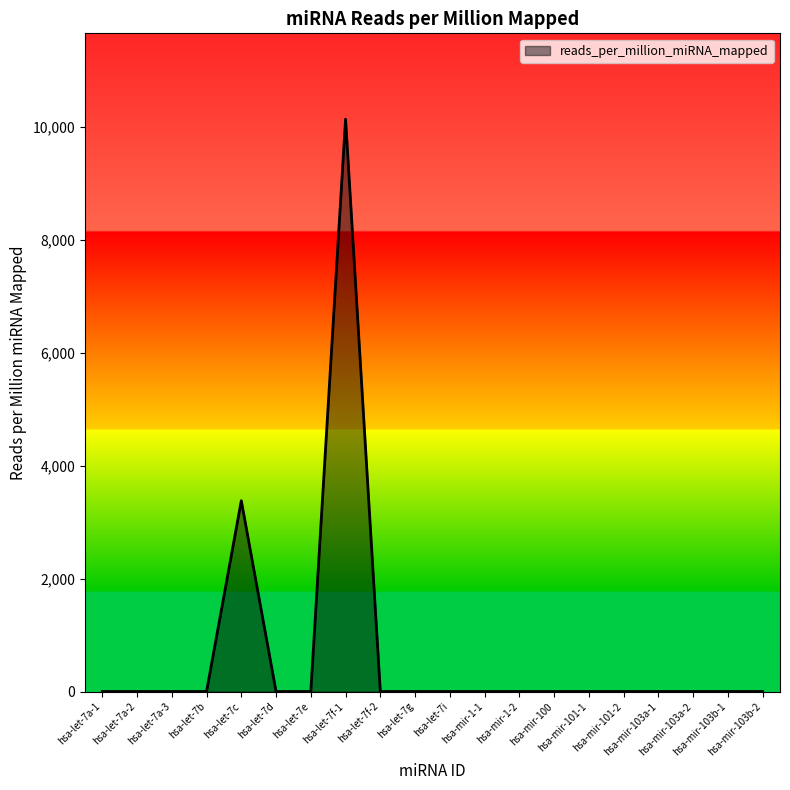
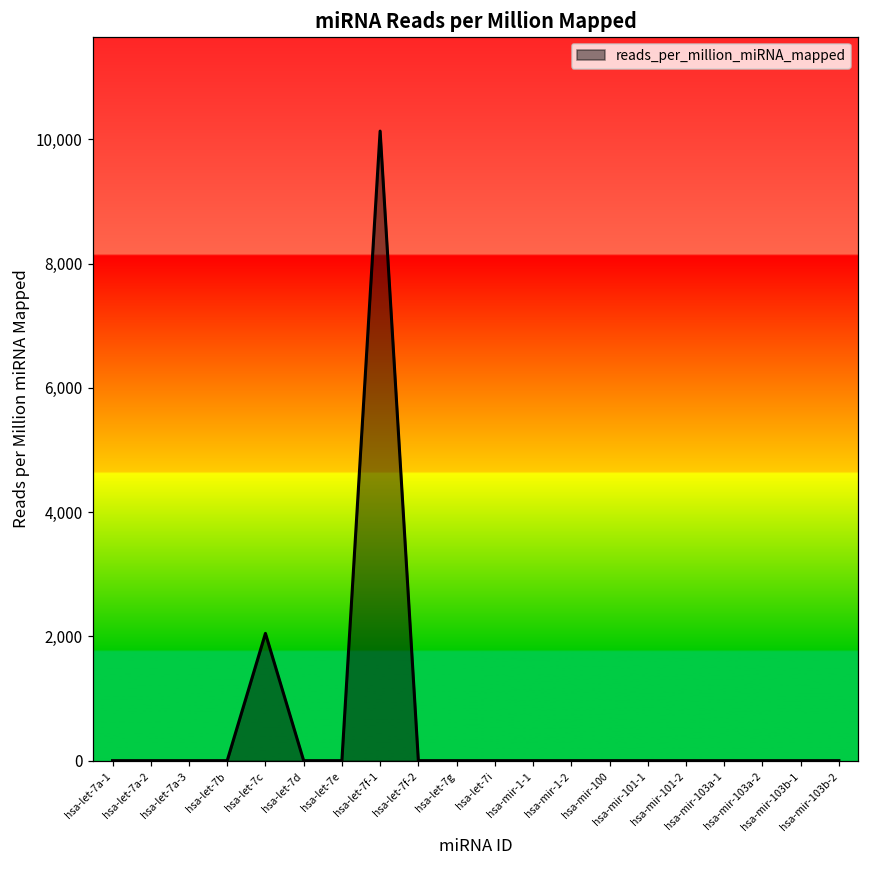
hsa-let-7c: 3,400 -> 2,000
